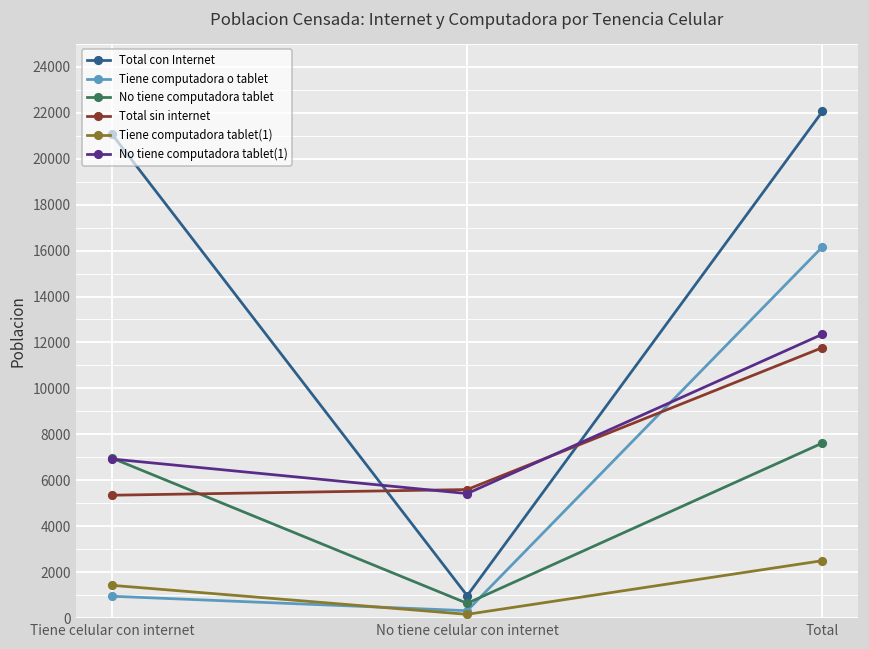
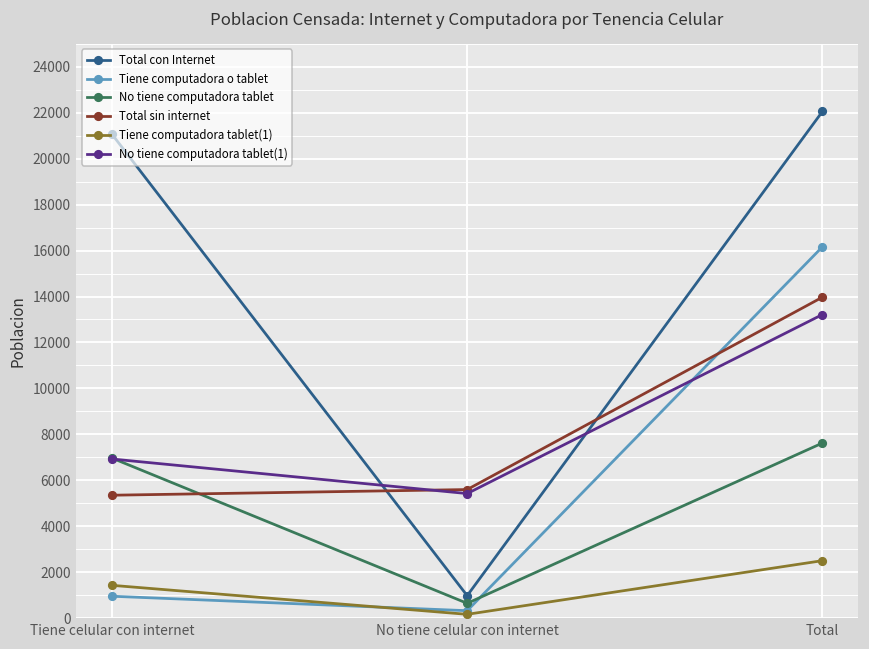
Total sin internet, Total: 11800 -> 14000
No tiene computadora tablet(1), Total: 12400 -> 13200
